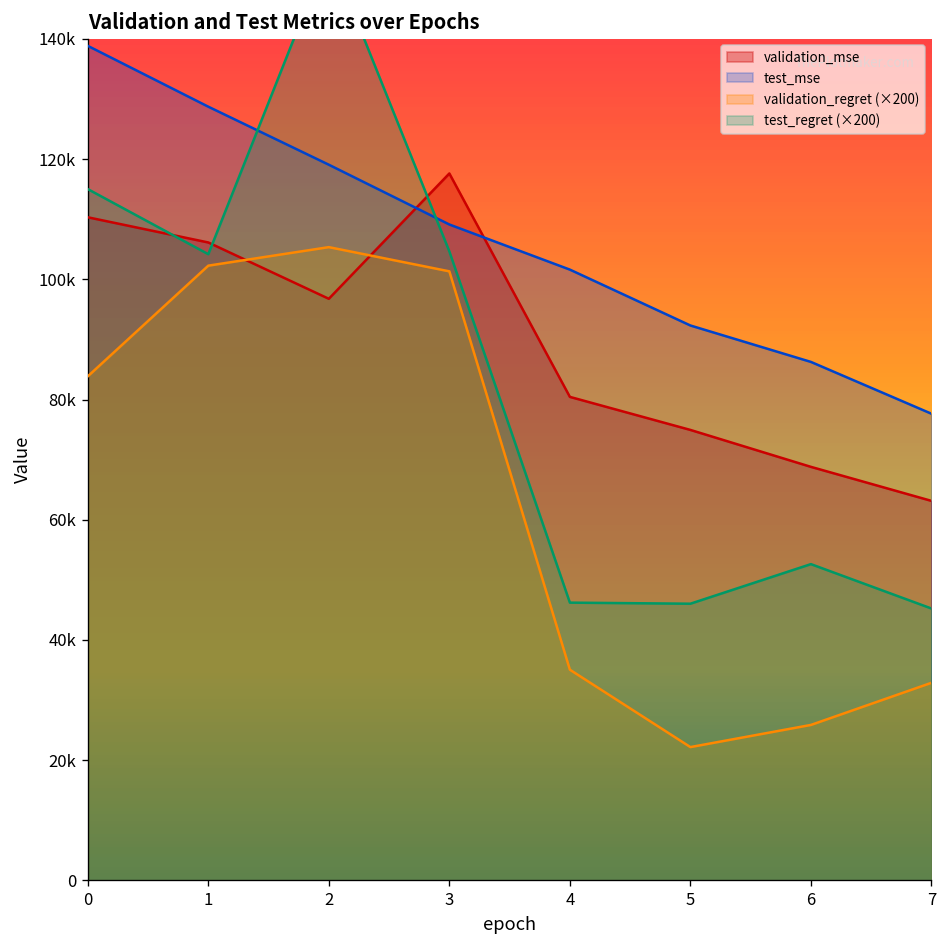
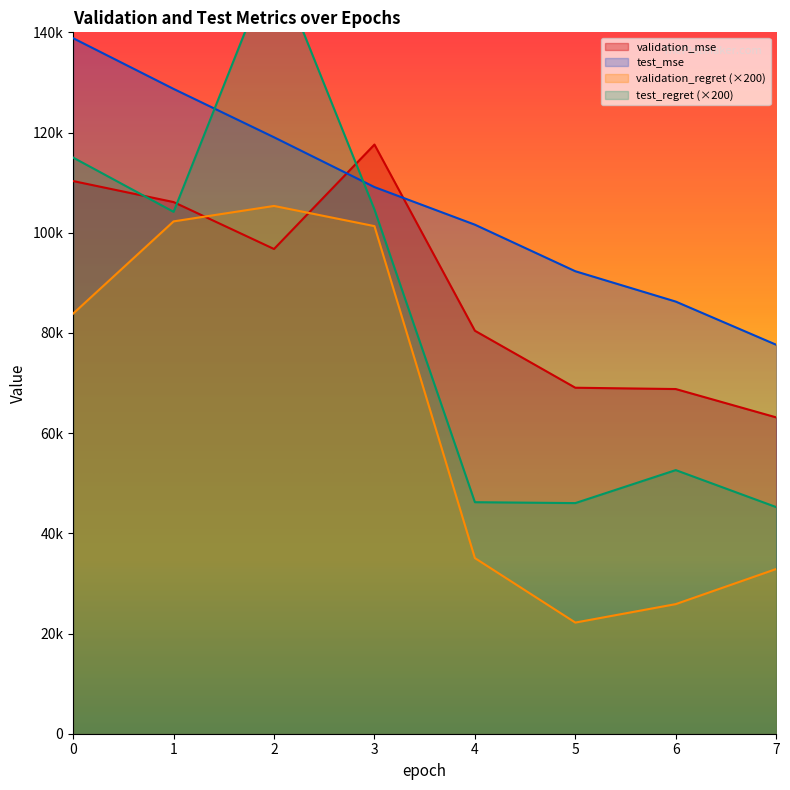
validation_mse, 5: 75000 -> 69000
